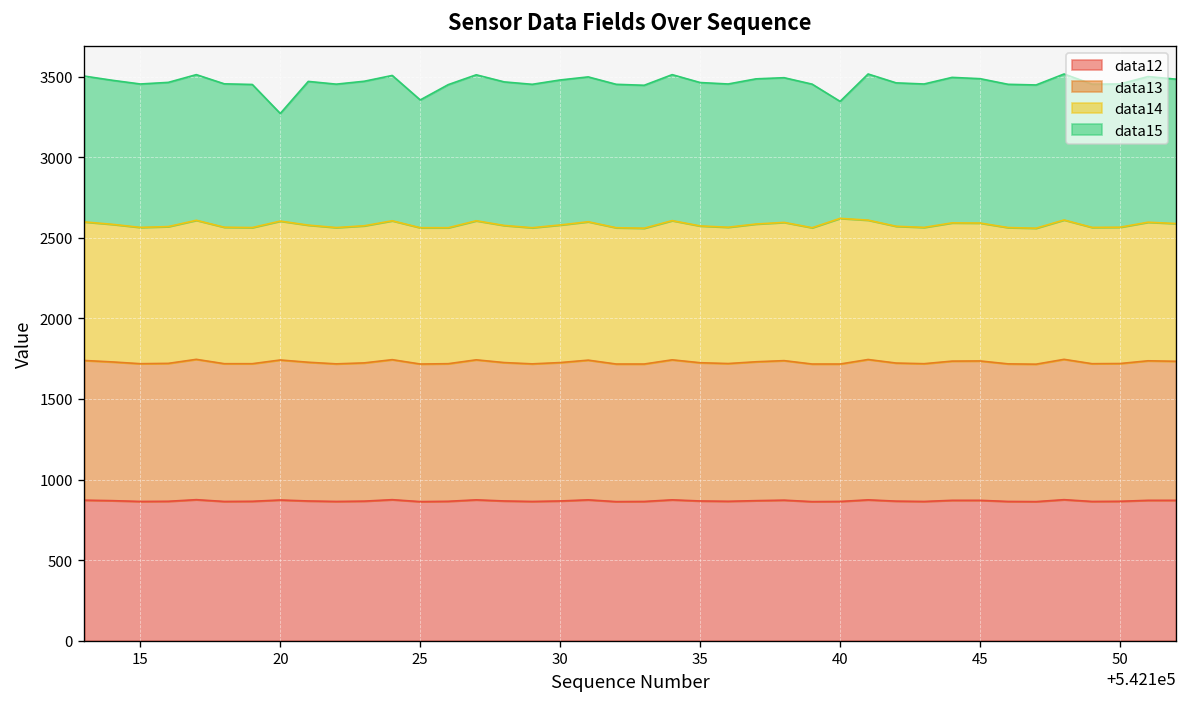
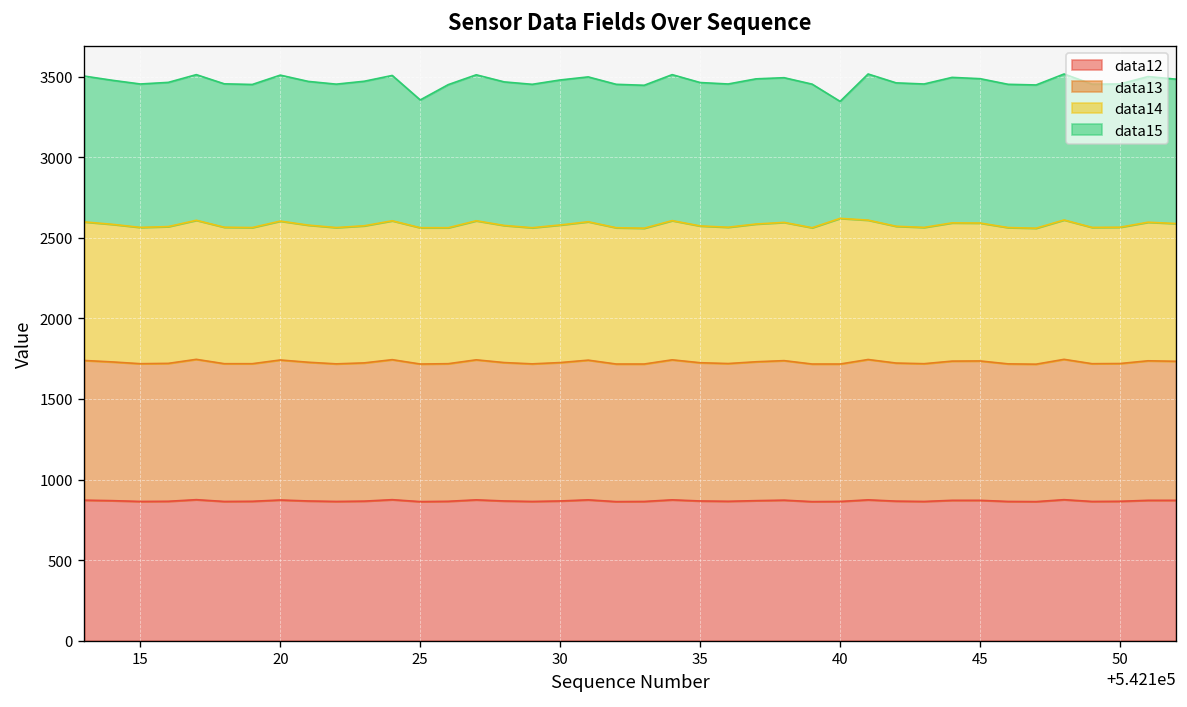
data15, 20: 670 -> 910
